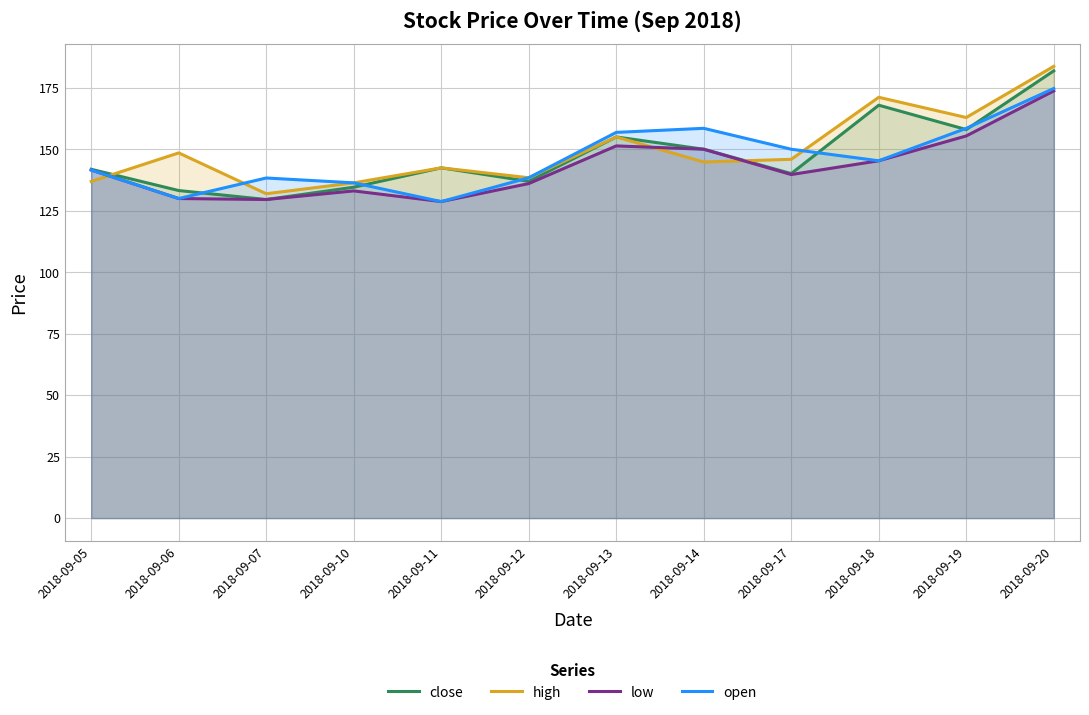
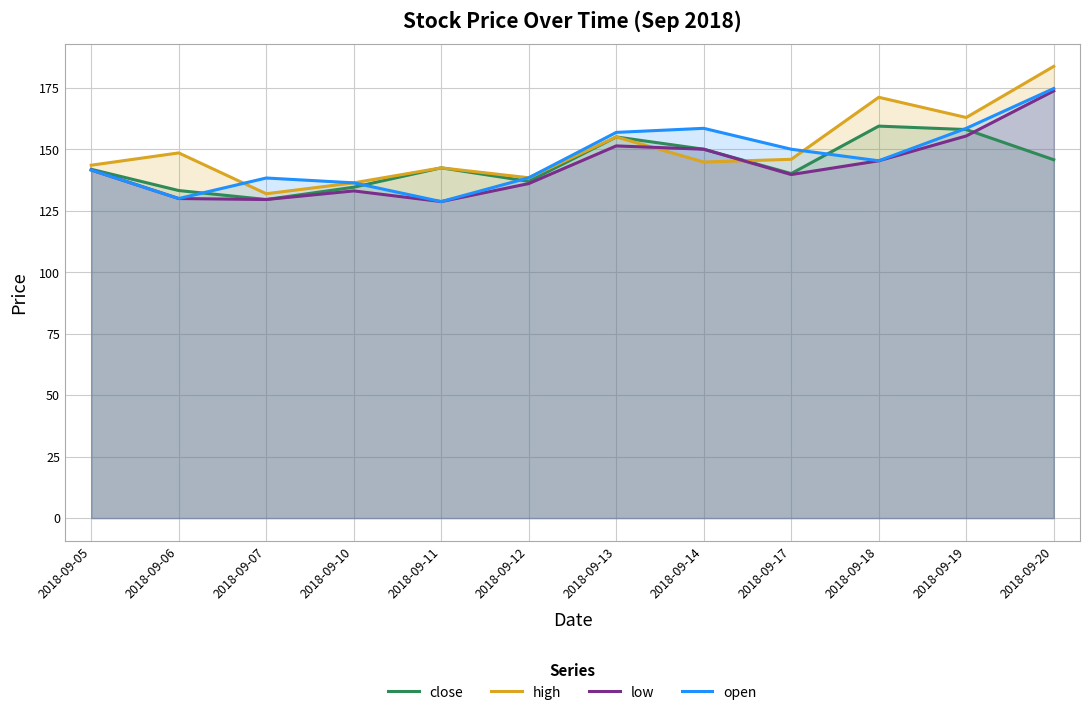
high, 2018-09-05: 137 -> 144
close, 2018-09-18: 168 -> 159
close, 2018-09-20: 182 -> 146
